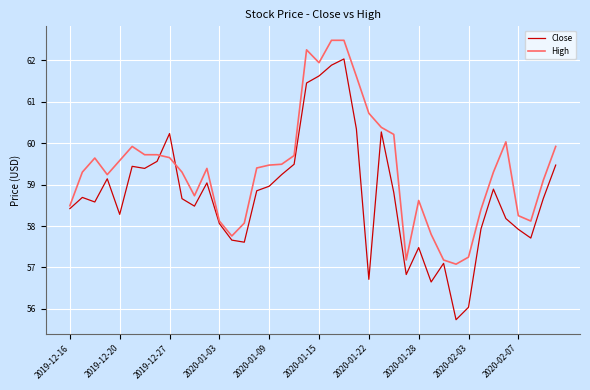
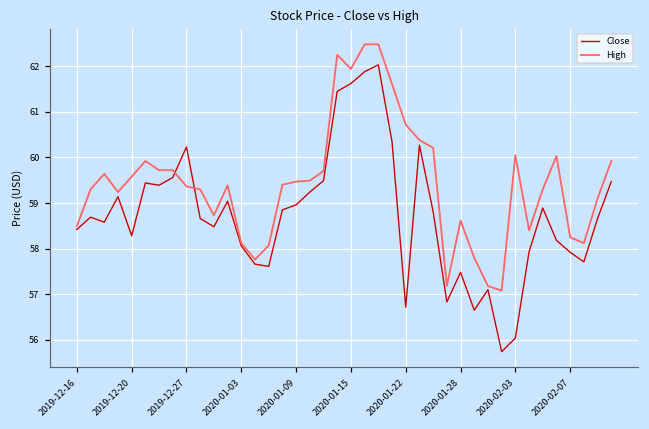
High, 2019-12-27: 59.7 -> 59.4
High, 2020-02-03: 57.3 -> 60.1
